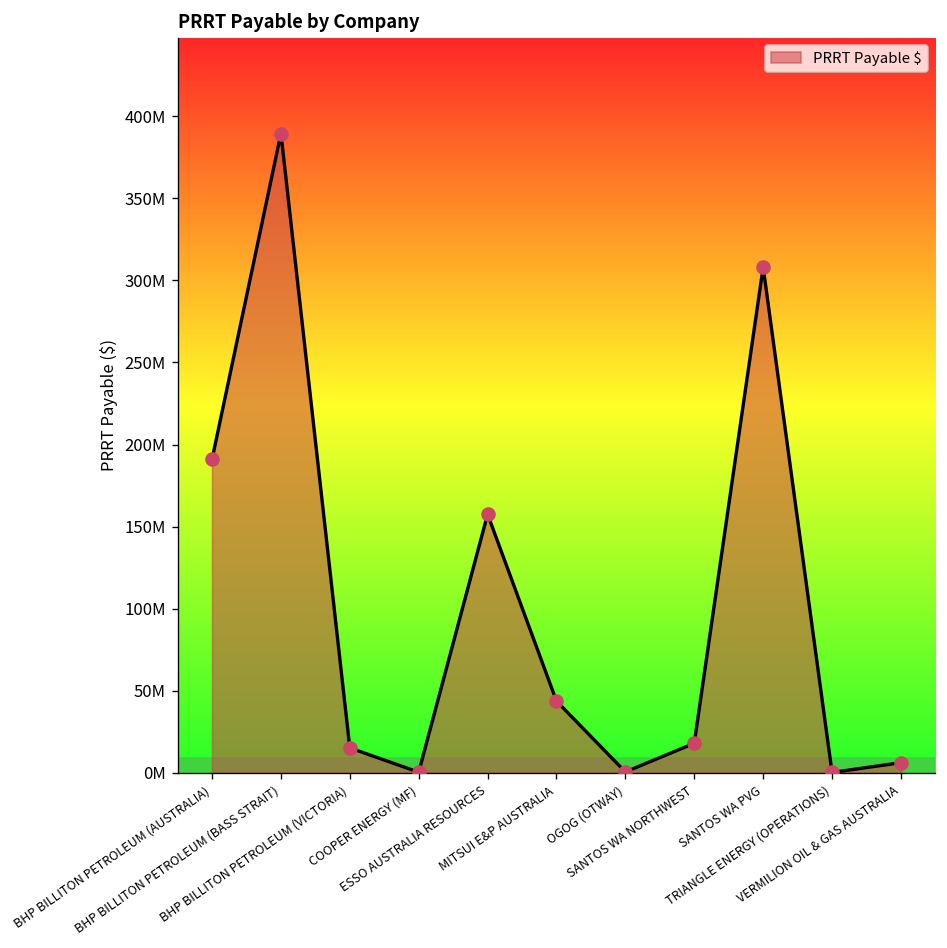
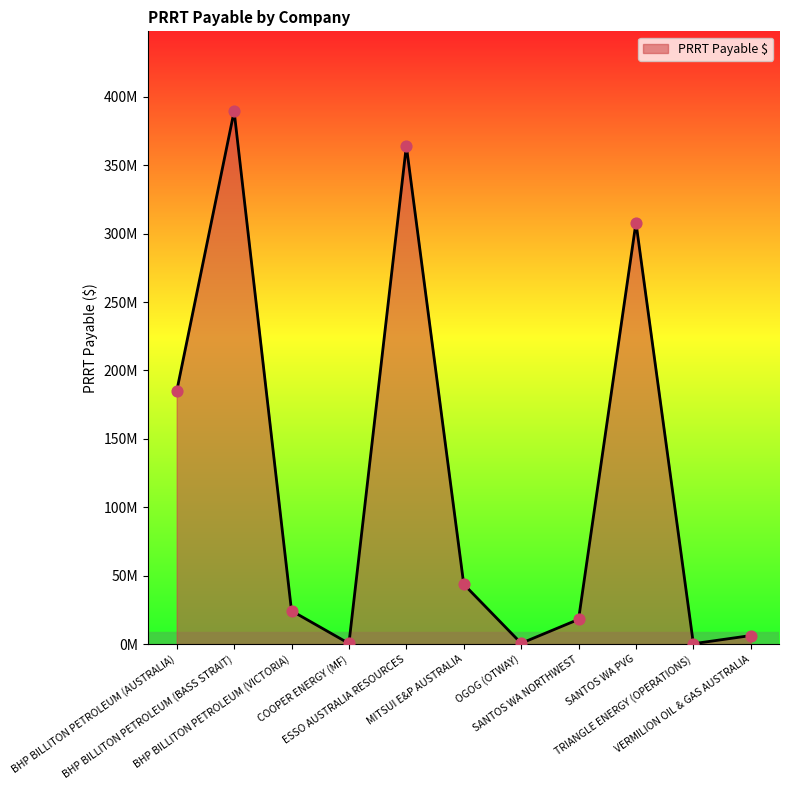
BHP BILLITON PETROLEUM (AUSTRALIA): 191000000 -> 185000000
BHP BILLITON PETROLEUM (VICTORIA): 15000000 -> 24000000
ESSO AUSTRALIA RESOURCES: 158000000 -> 364000000
